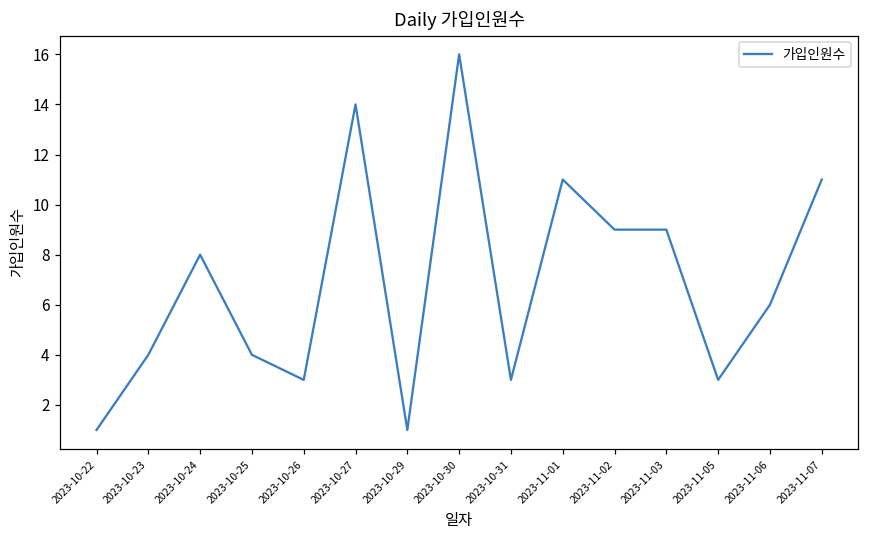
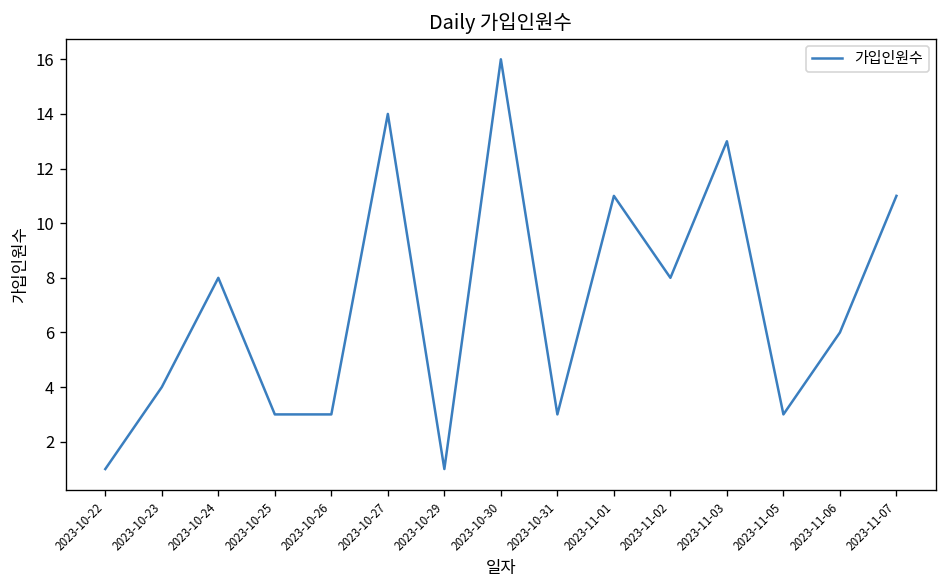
2023-10-25: 4 -> 3
2023-11-02: 9 -> 8
2023-11-03: 9 -> 13
